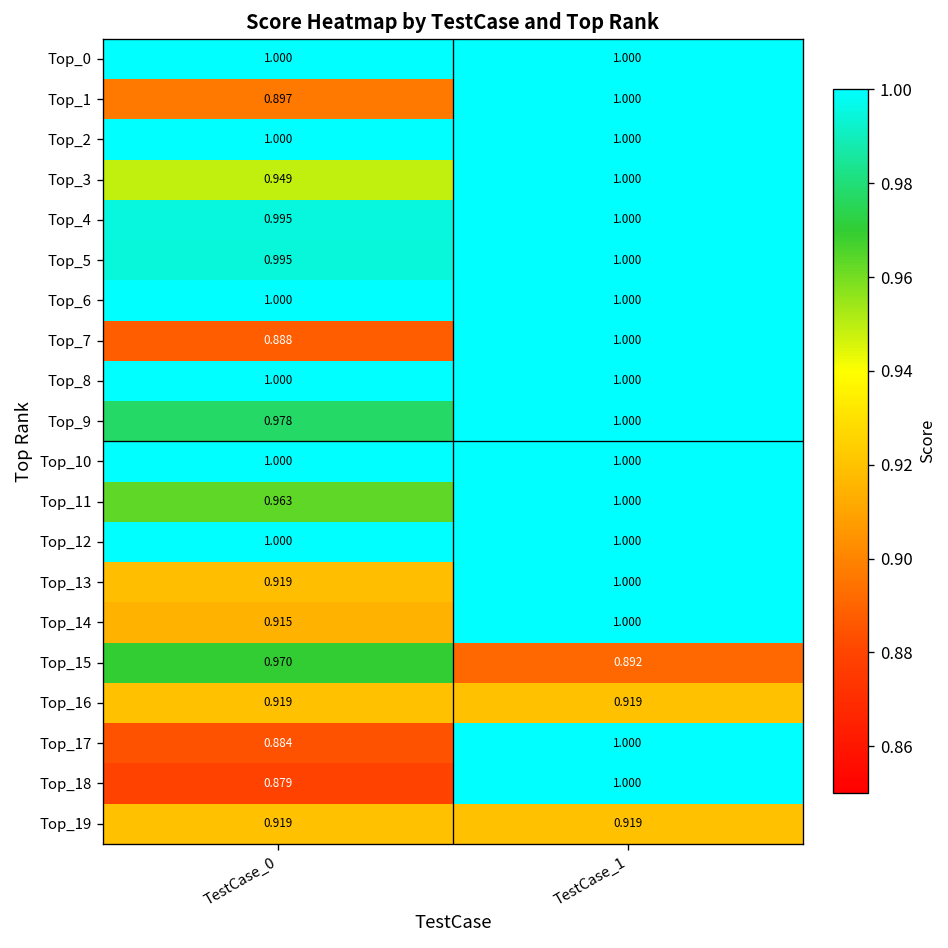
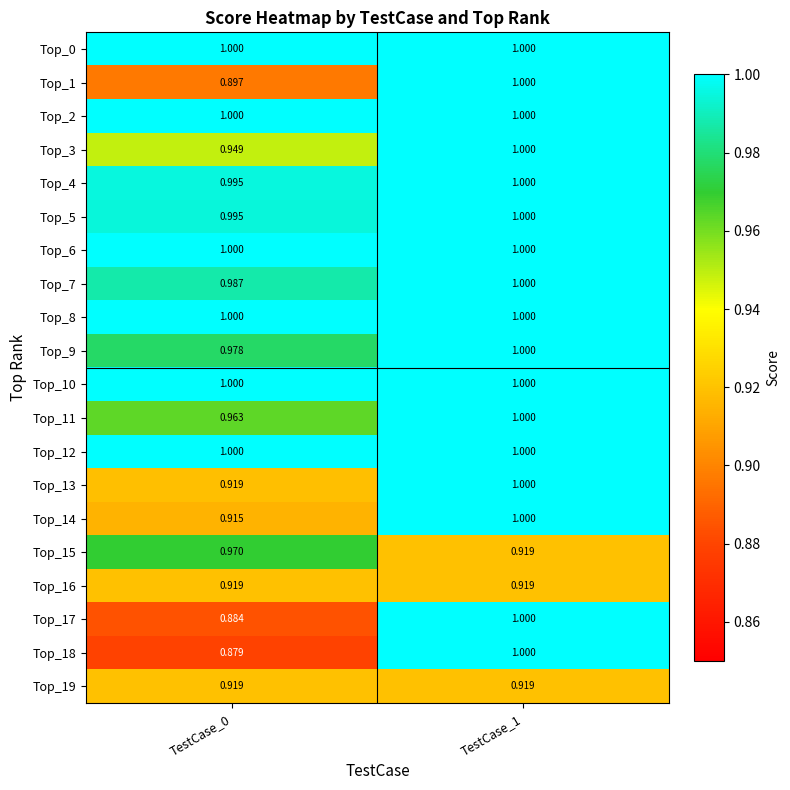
Top_7, TestCase_0: 0.888 -> 0.987
Top_15, TestCase_1: 0.892 -> 0.919
